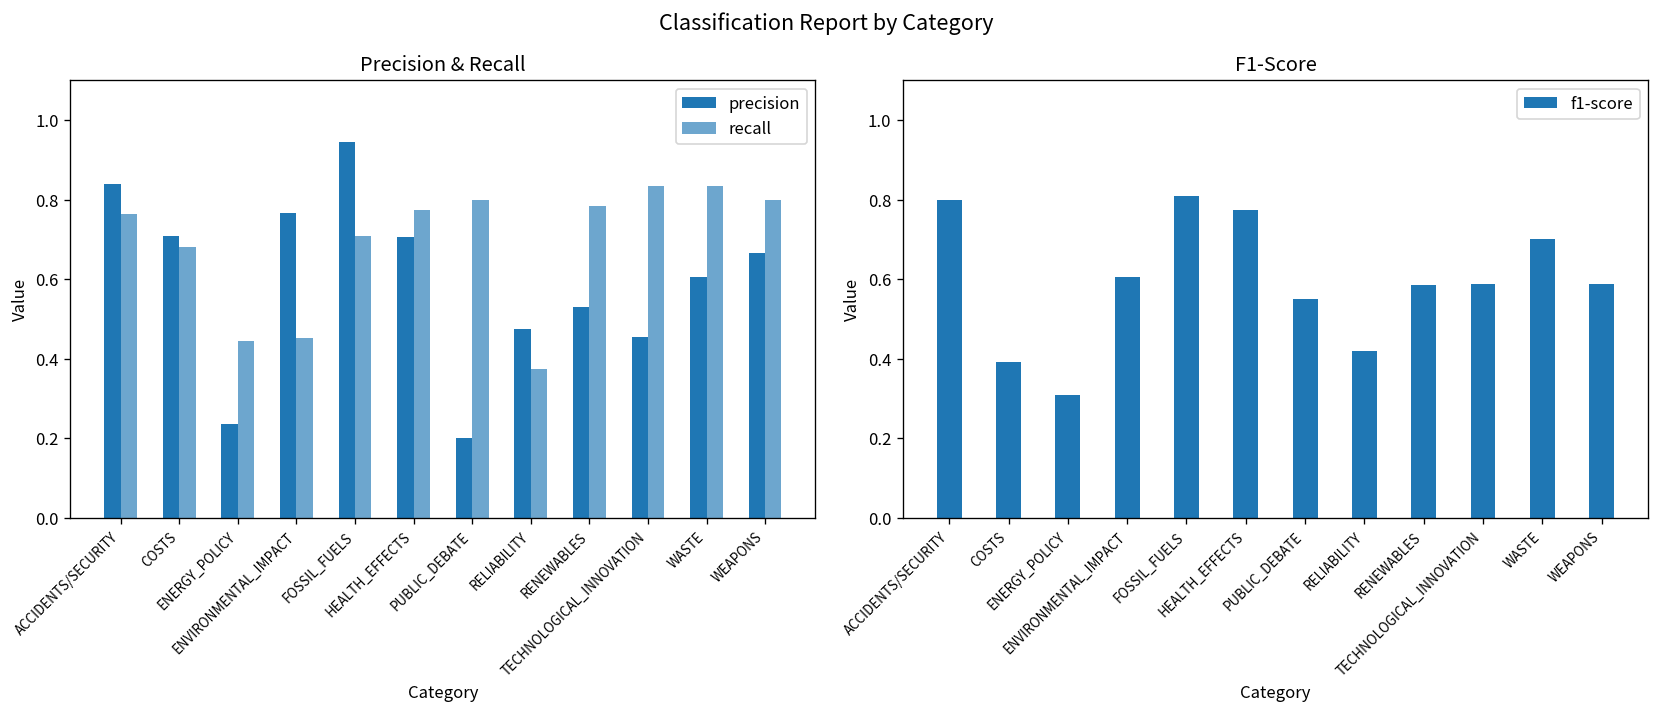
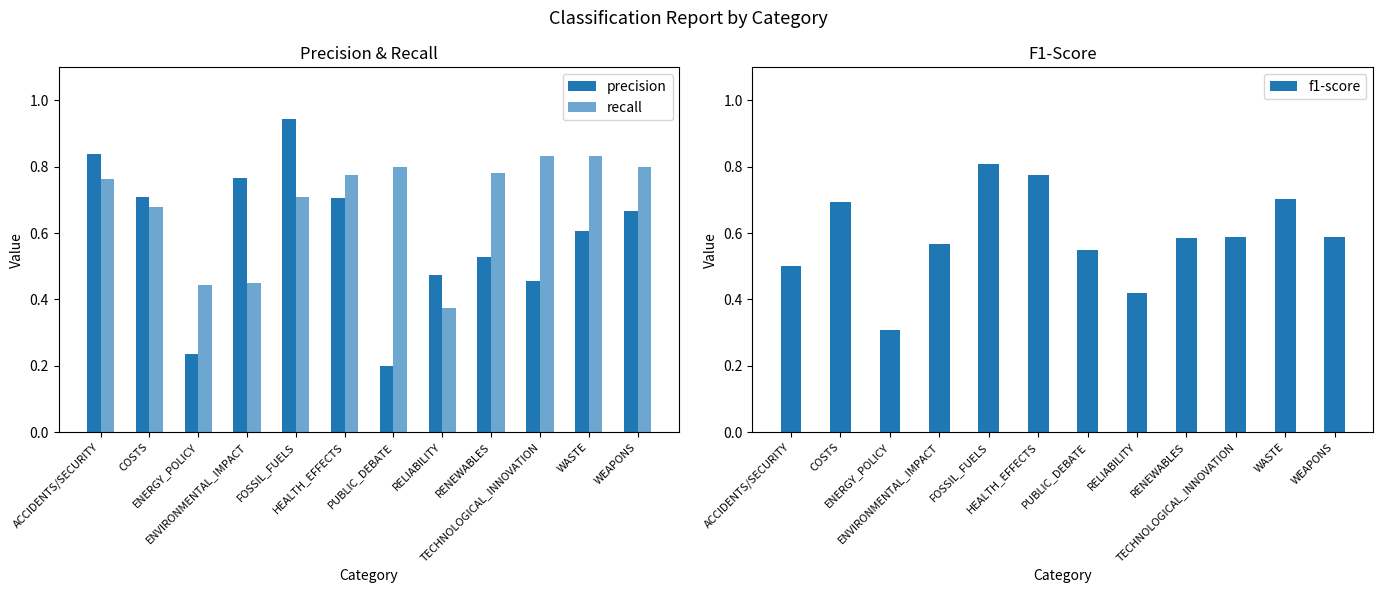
F1-Score, ACCIDENTS/SECURITY: 0.8 -> 0.5
F1-Score, COSTS: 0.39 -> 0.69
F1-Score, ENVIRONMENTAL_IMPACT: 0.61 -> 0.57
